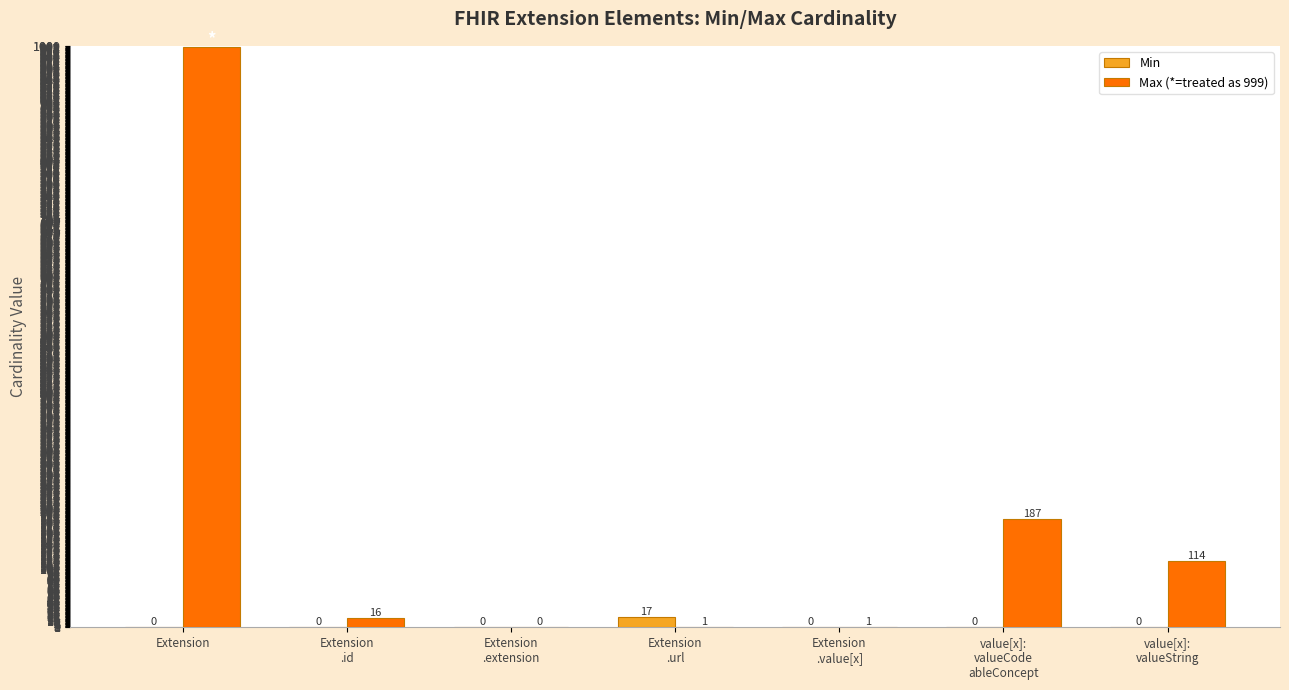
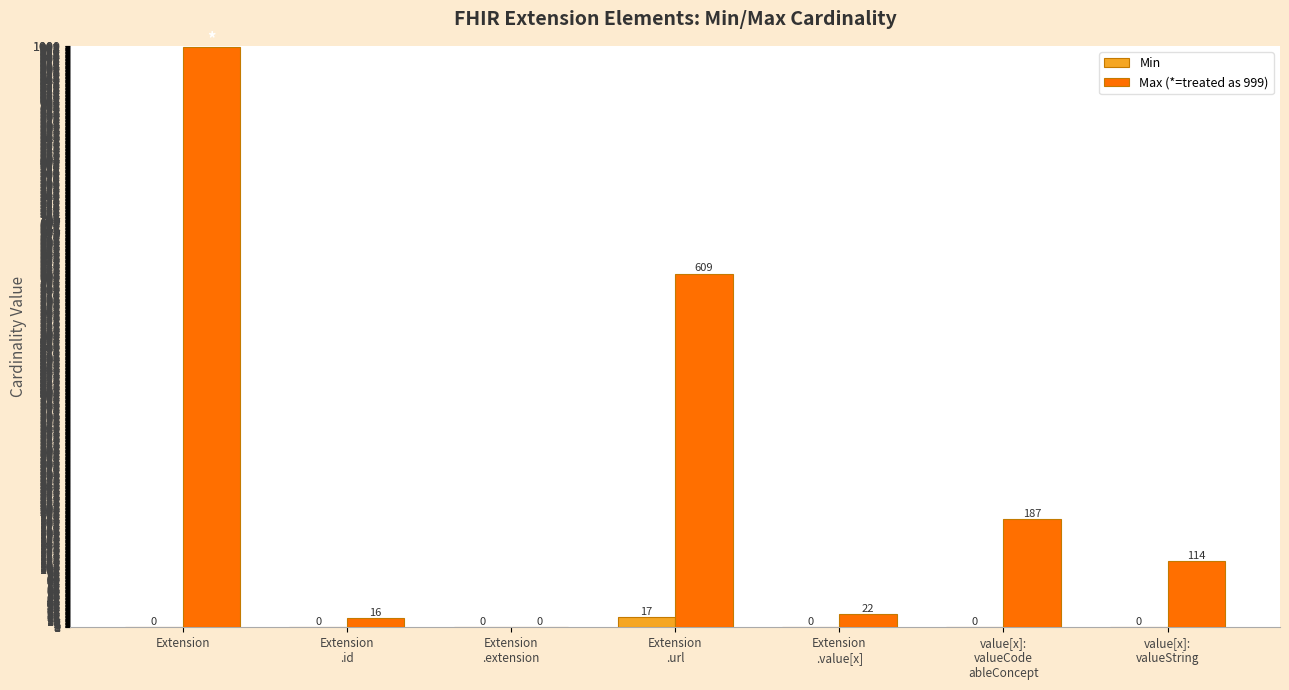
Max (*=treated as 999), Extension .url: 1 -> 609
Max (*=treated as 999), Extension .value[x]: 1 -> 22
